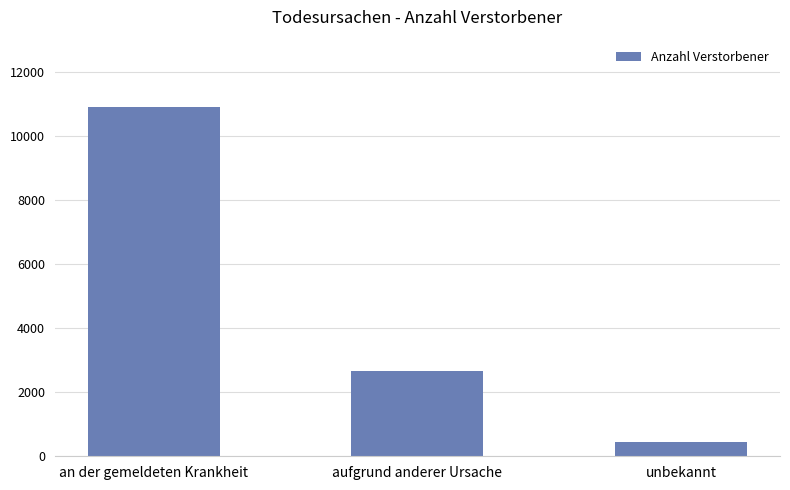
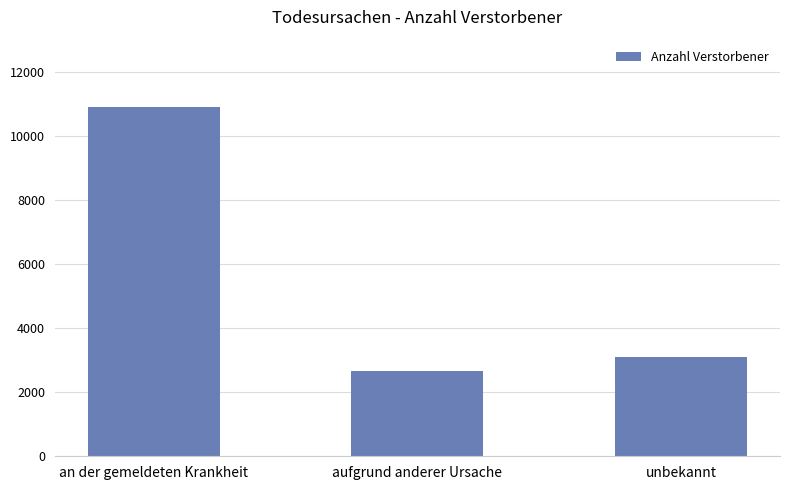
unbekannt: 400 -> 3100
